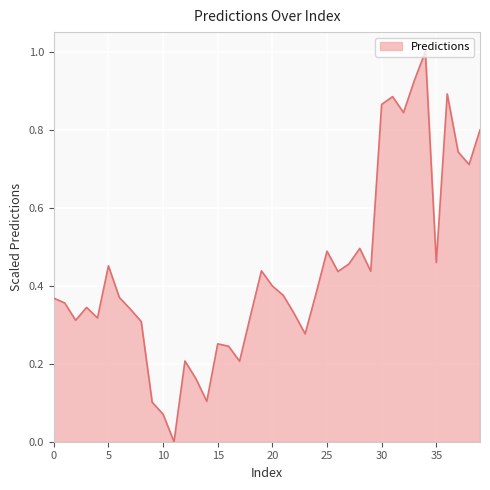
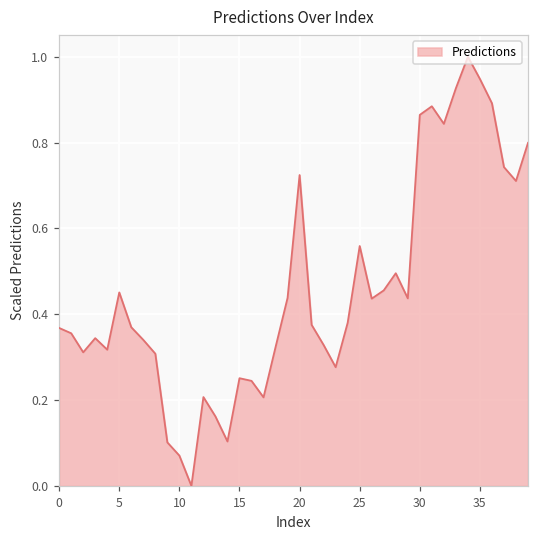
20: 0.40 -> 0.72
25: 0.49 -> 0.56
35: 0.46 -> 0.95
